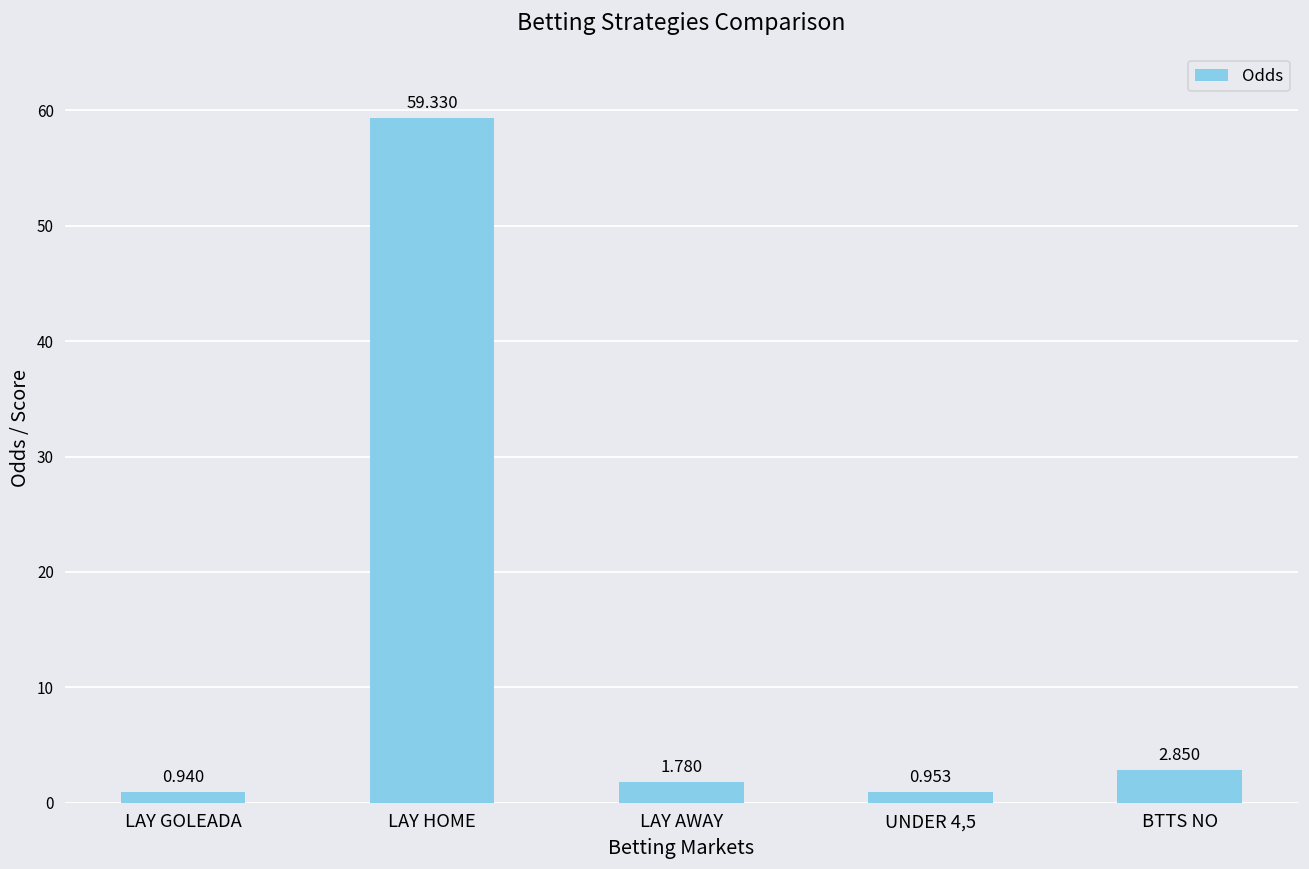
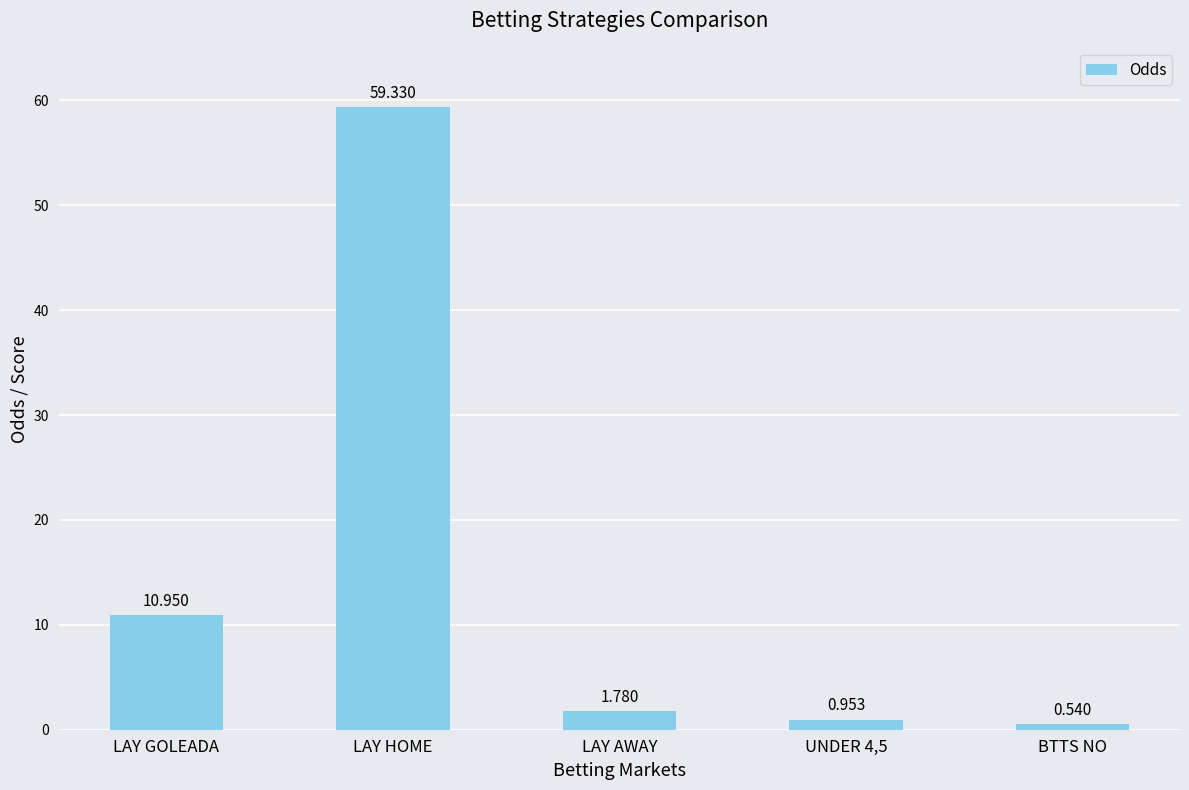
LAY GOLEADA: 0.940 -> 10.950
BTTS NO: 2.850 -> 0.540
